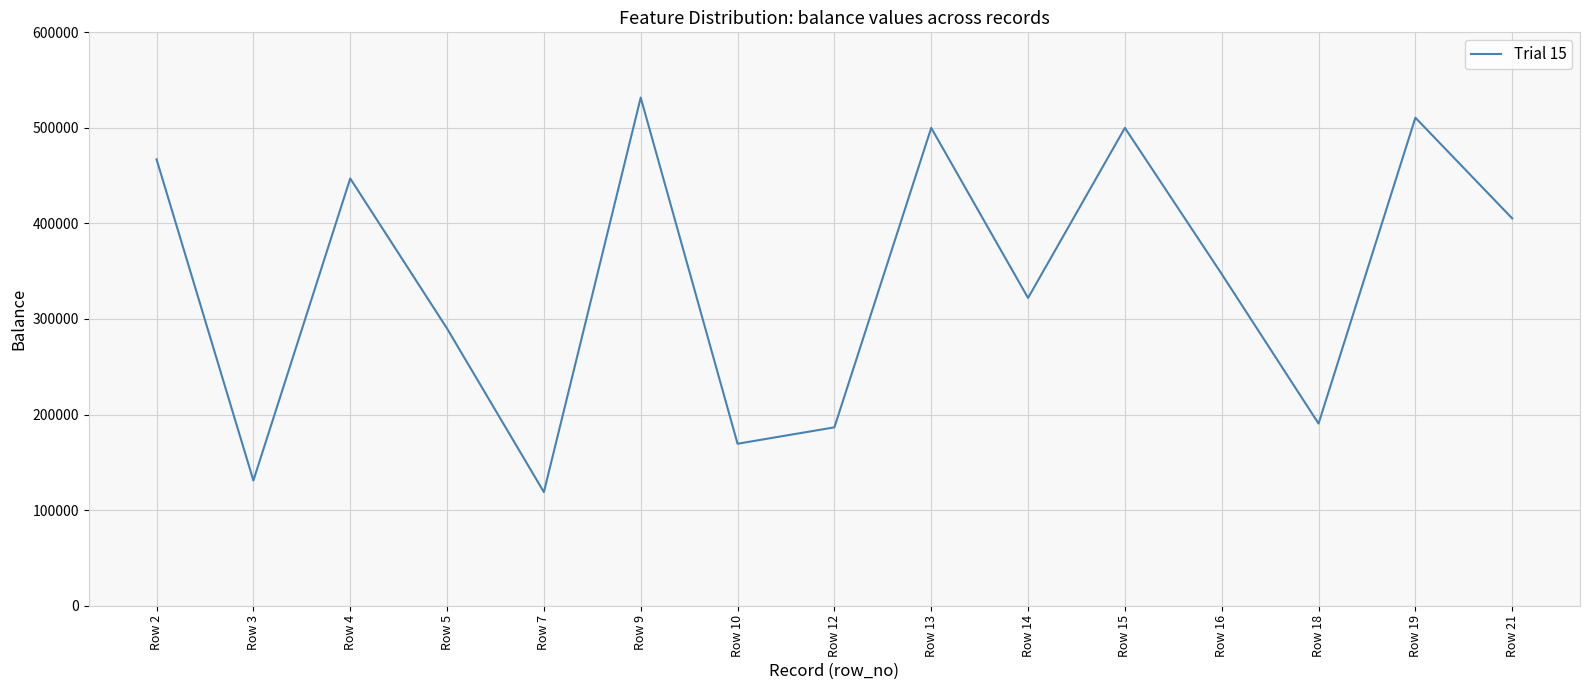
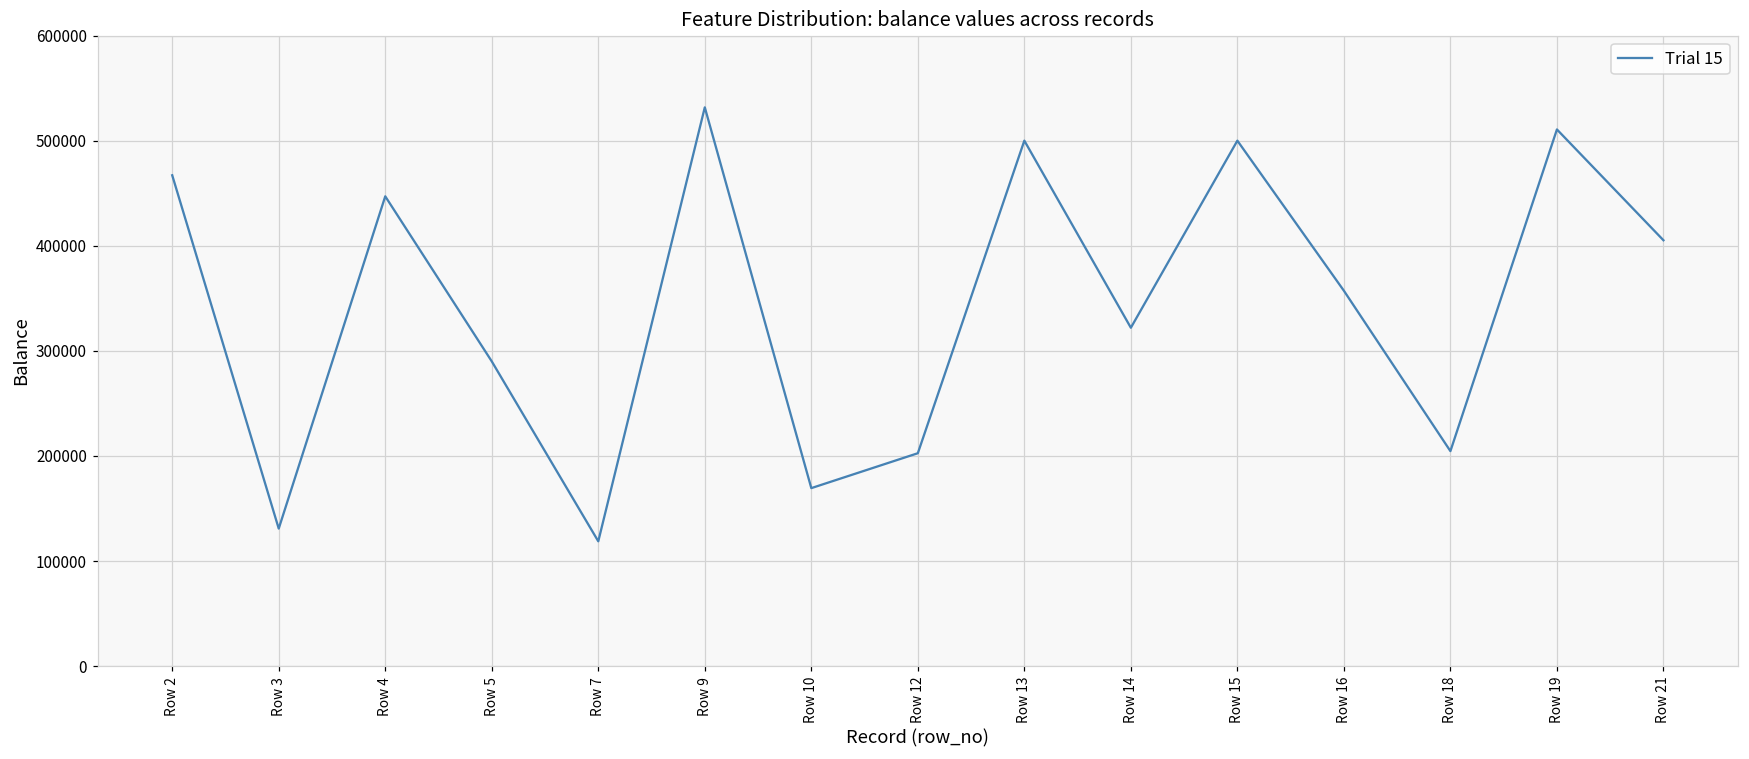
Row 12: 190000 -> 200000
Row 16: 350000 -> 360000
Row 18: 190000 -> 200000
